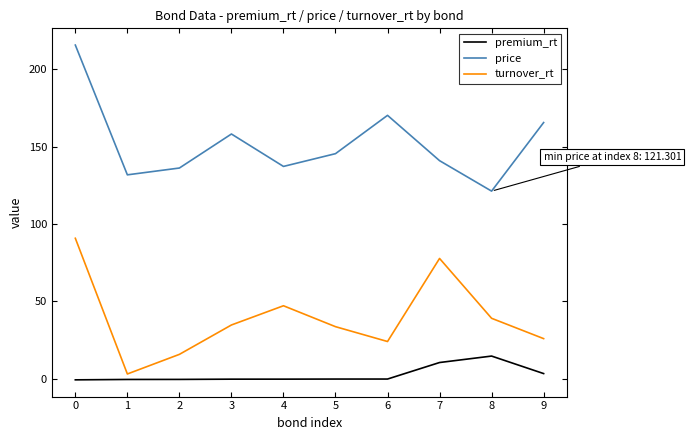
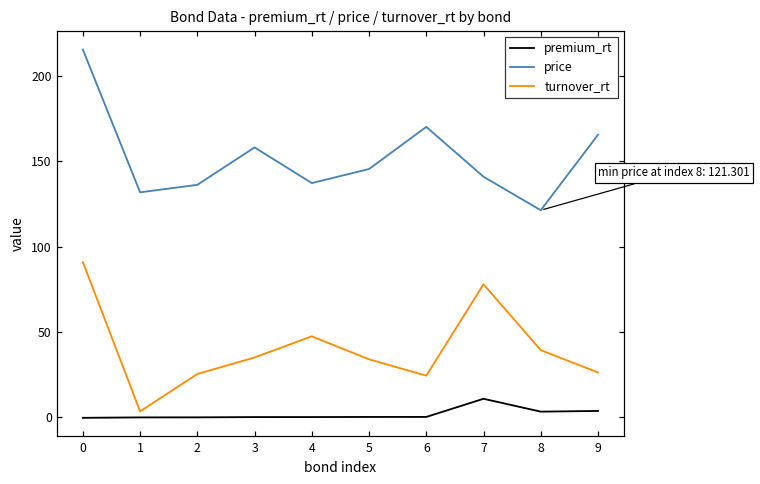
turnover_rt, 2: 16 -> 25
premium_rt, 8: 15 -> 3
